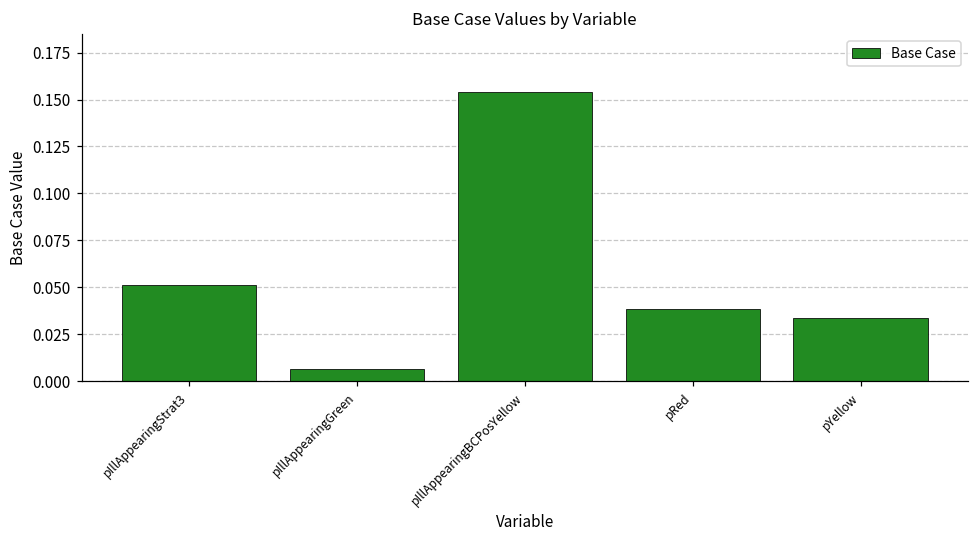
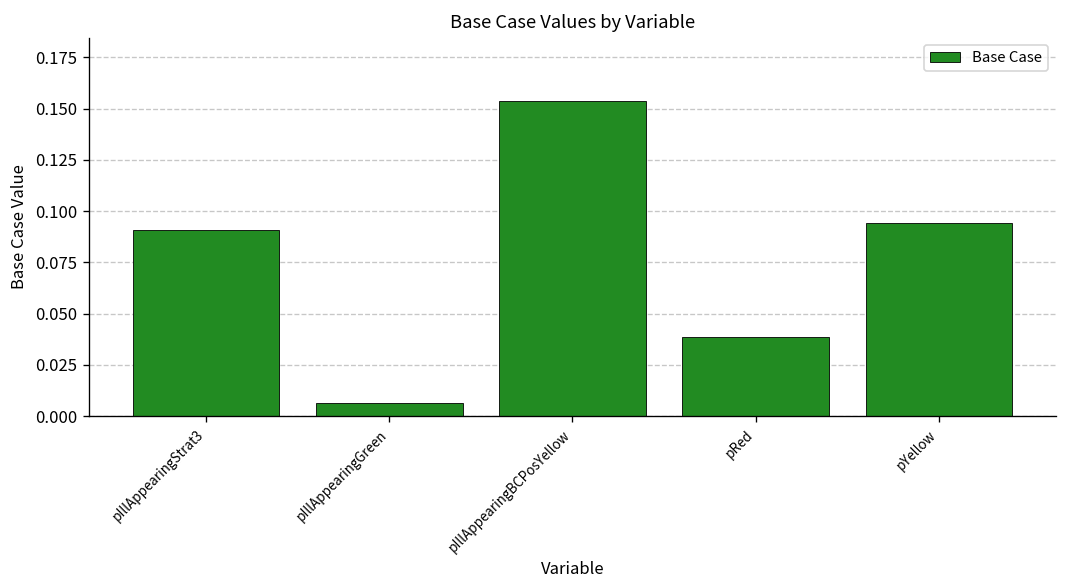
pIllAppearingStrat3: 0.051 -> 0.091
pYellow: 0.033 -> 0.094
